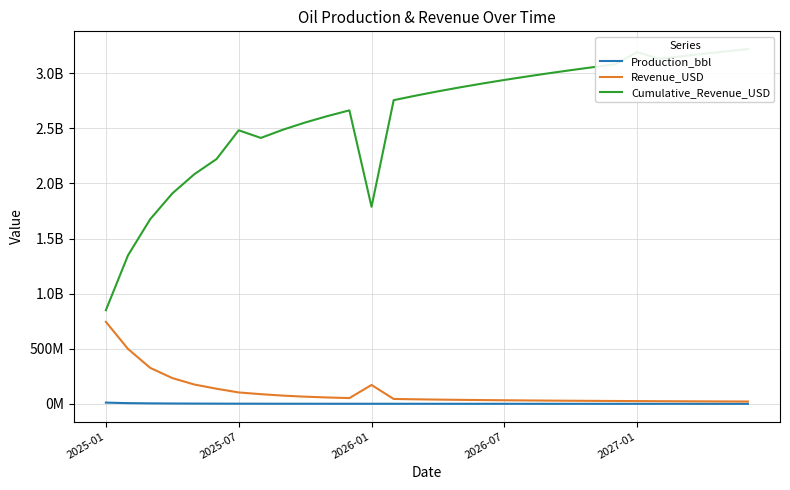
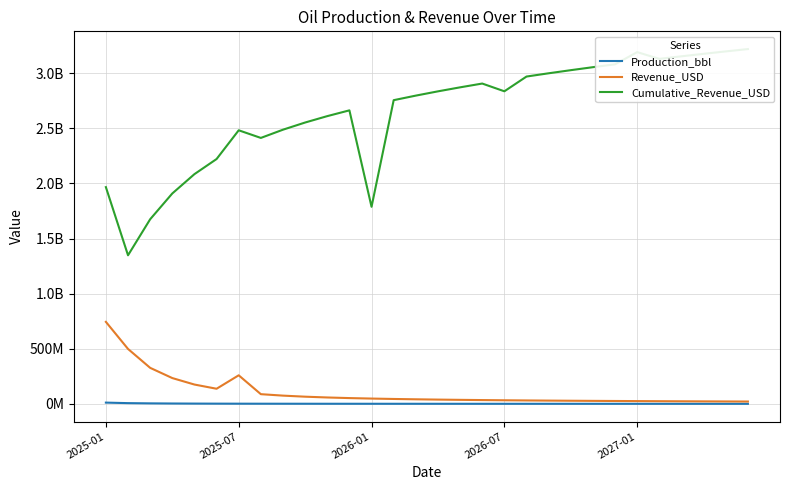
Cumulative_Revenue_USD, 2025-01: 850000000 -> 1970000000
Revenue_USD, 2025-07: 100000000 -> 260000000
Revenue_USD, 2026-01: 170000000 -> 50000000
Cumulative_Revenue_USD, 2026-07: 2940000000 -> 2840000000
